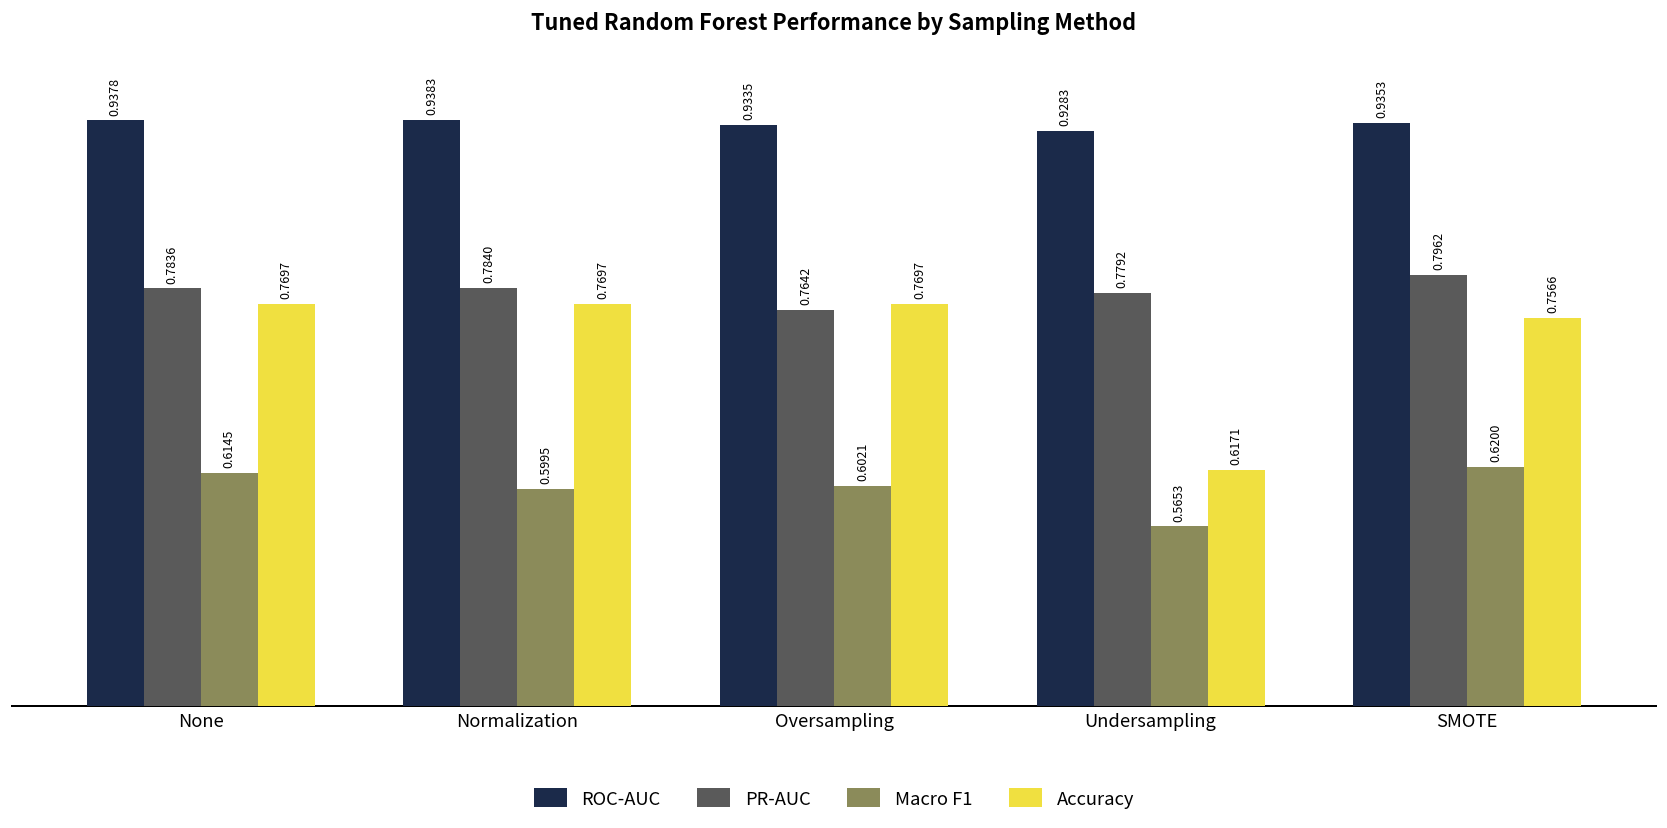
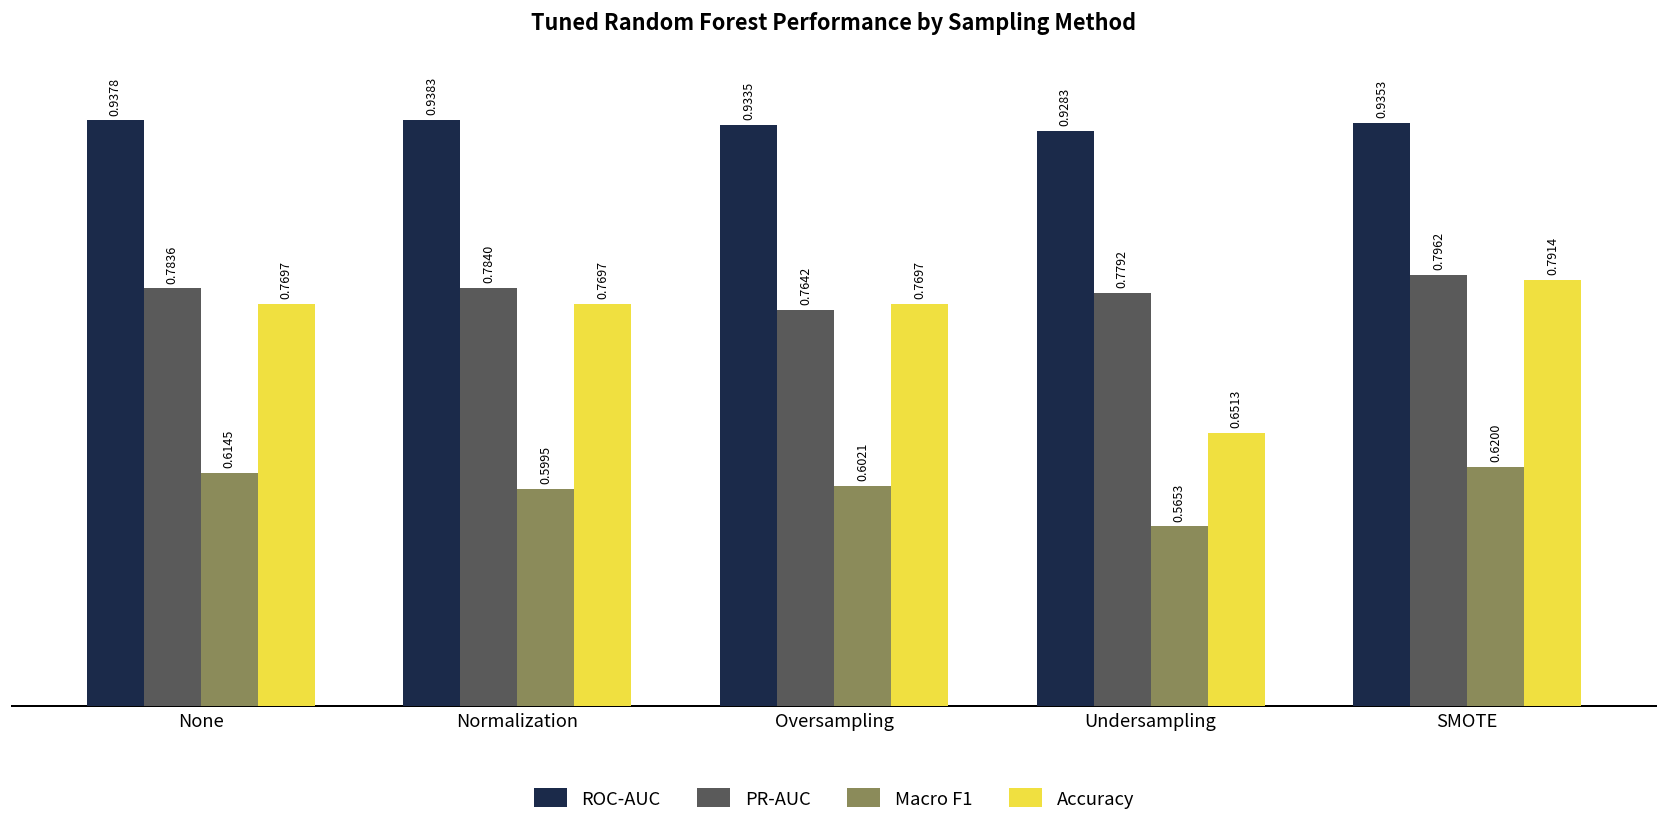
Accuracy, Undersampling: 0.6171 -> 0.6513
Accuracy, SMOTE: 0.7566 -> 0.7914
